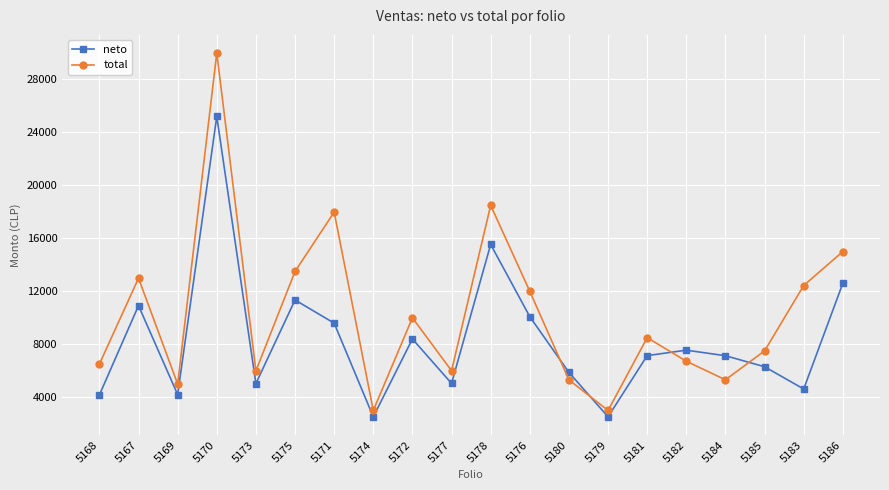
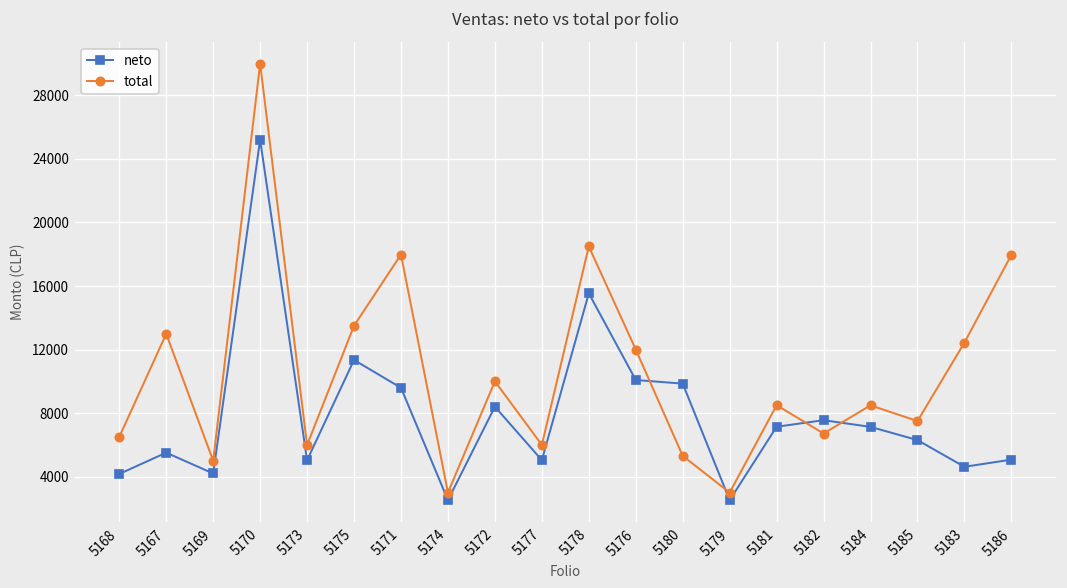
neto, 5167: 10900 -> 5500
neto, 5180: 5900 -> 9900
total, 5184: 5300 -> 8500
neto, 5186: 12600 -> 5100
total, 5186: 15000 -> 18000
